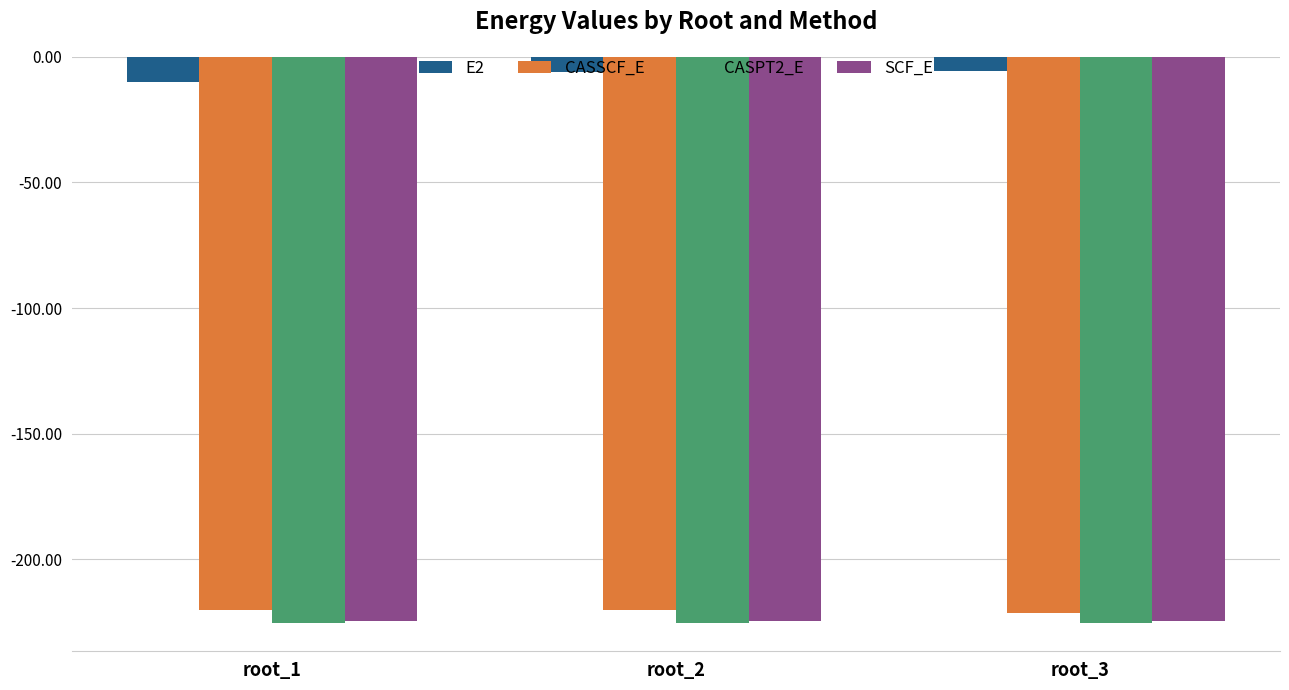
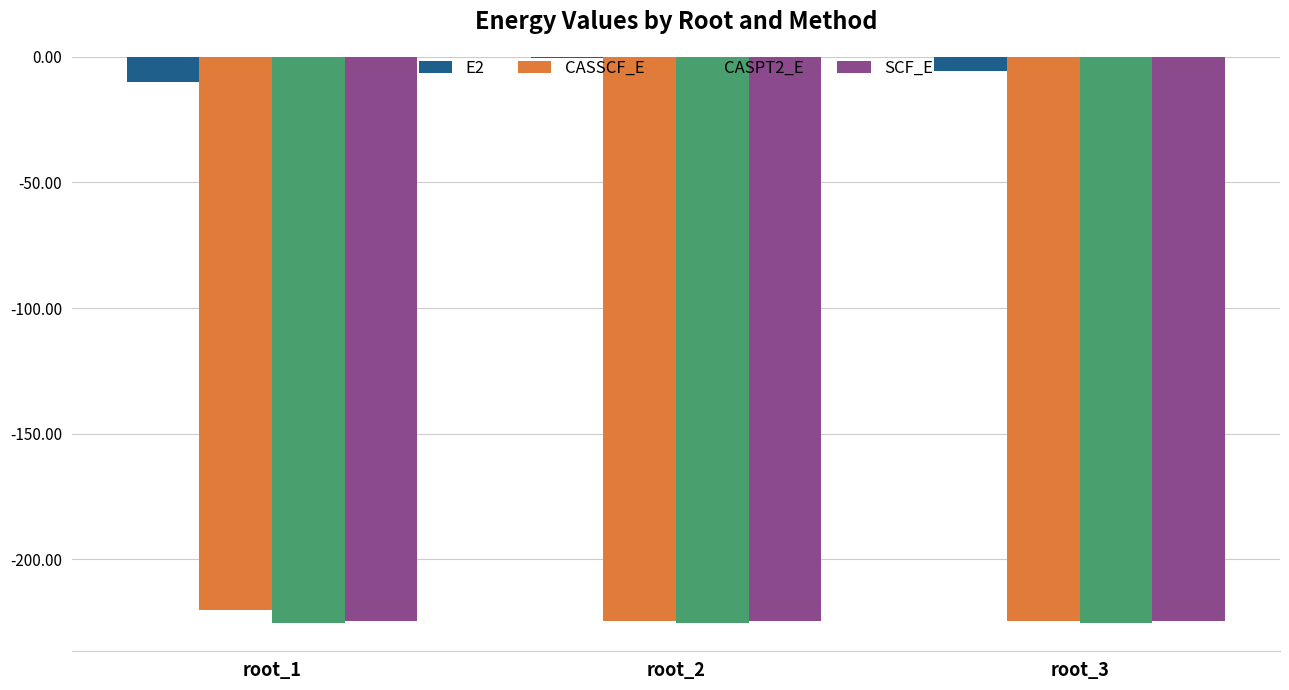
E2, root_2: -6 -> -1
CASSCF_E, root_2: -220 -> -225
CASSCF_E, root_3: -221 -> -225
